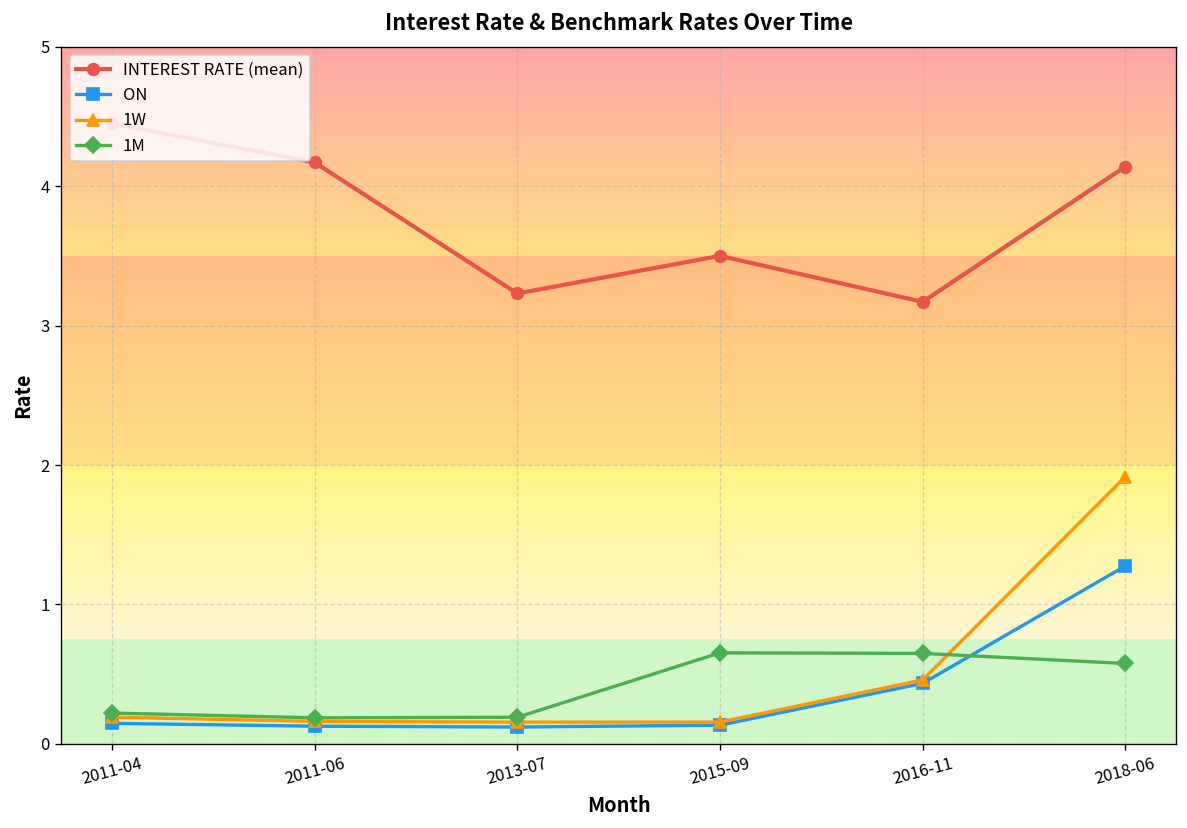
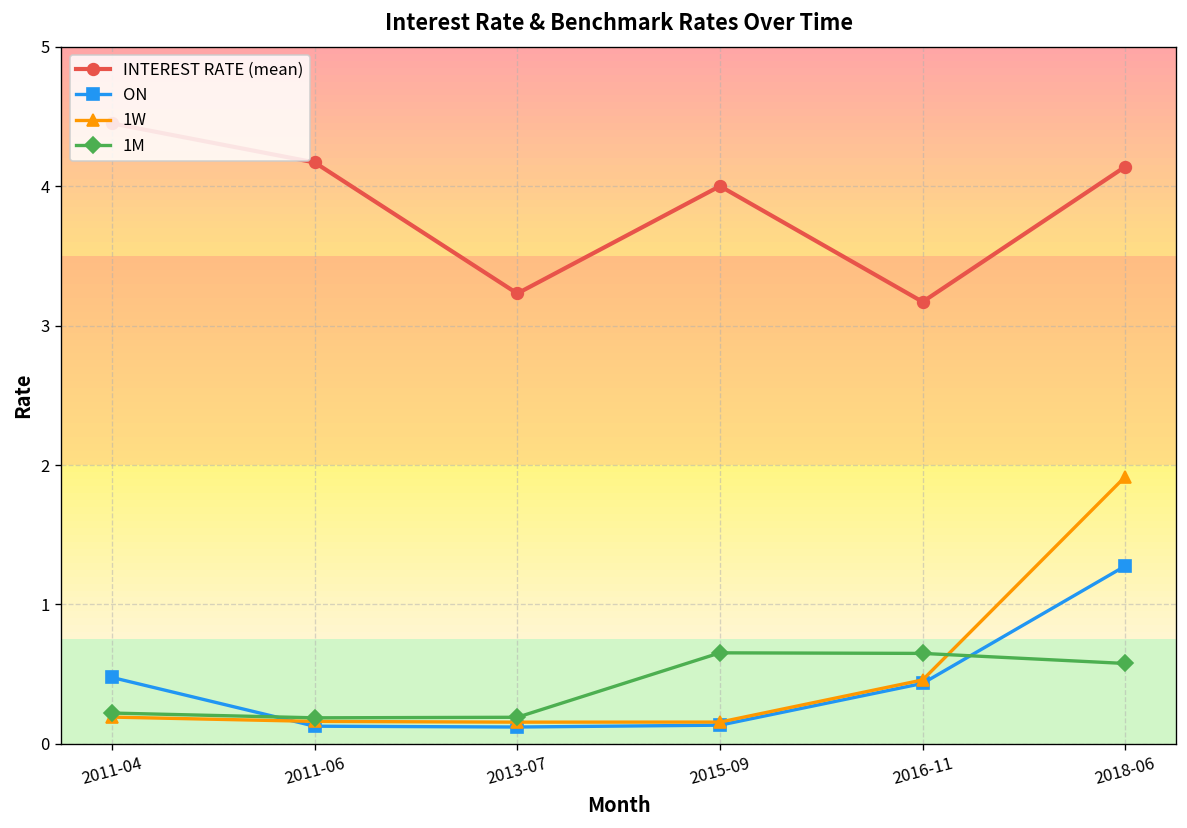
ON, 2011-04: 0.15 -> 0.48
INTEREST RATE (mean), 2015-09: 3.5 -> 4.0
